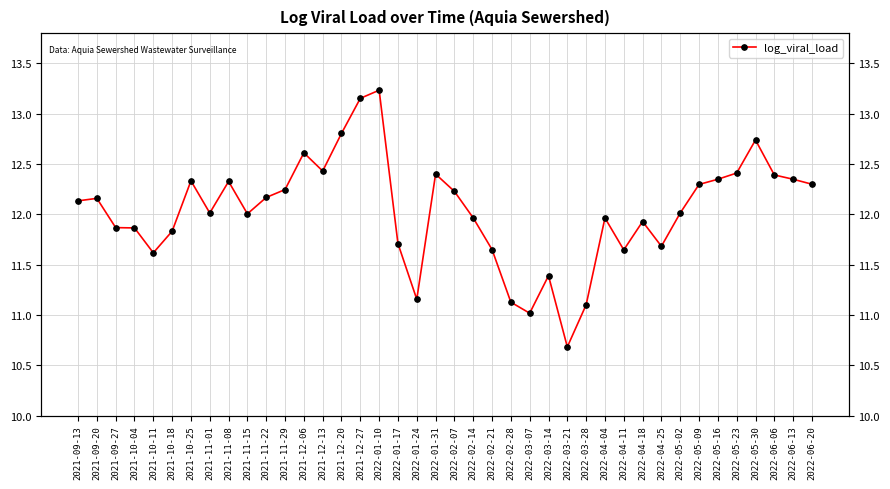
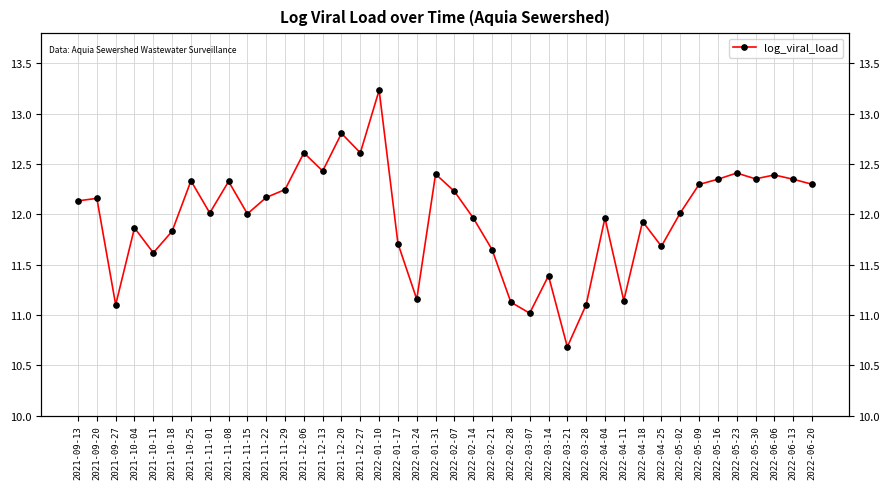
2021-09-27: 11.87 -> 11.10
2021-12-27: 13.15 -> 12.61
2022-04-11: 11.65 -> 11.14
2022-05-30: 12.74 -> 12.35
